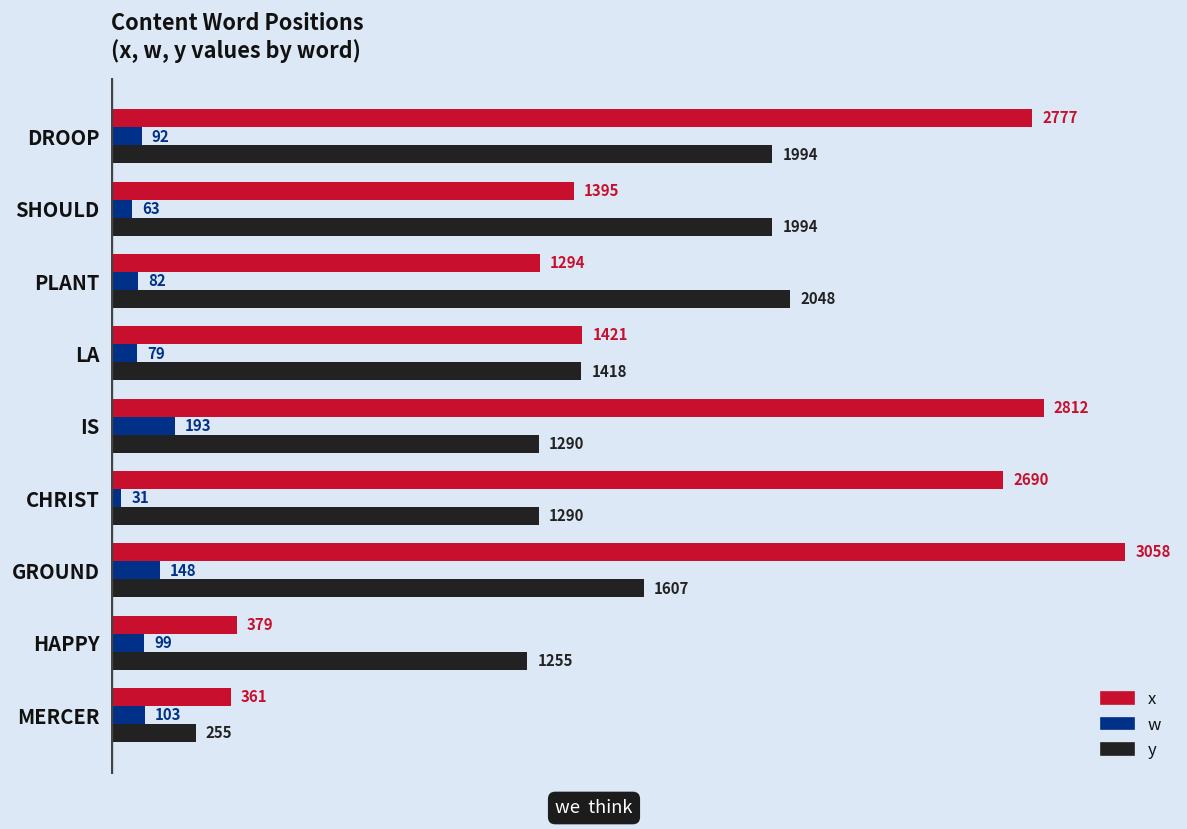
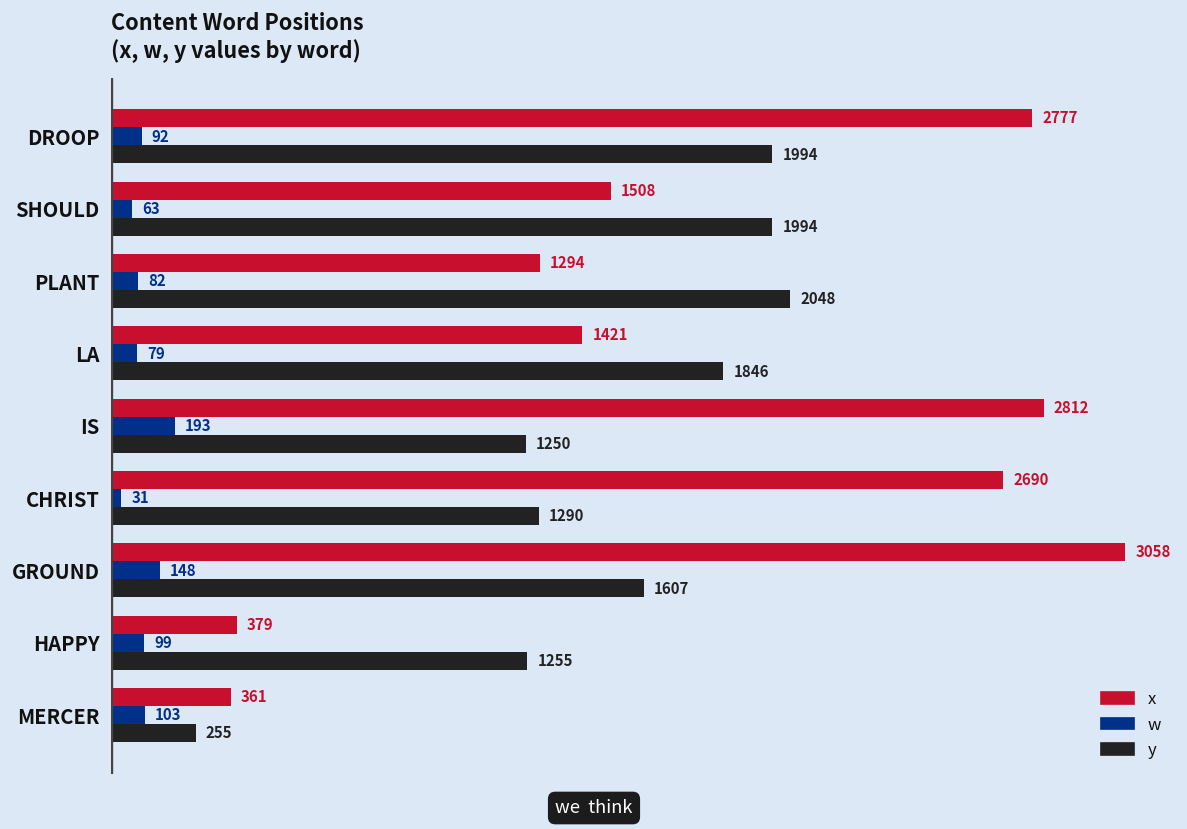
x, SHOULD: 1395 -> 1508
y, LA: 1418 -> 1846
y, IS: 1290 -> 1250
